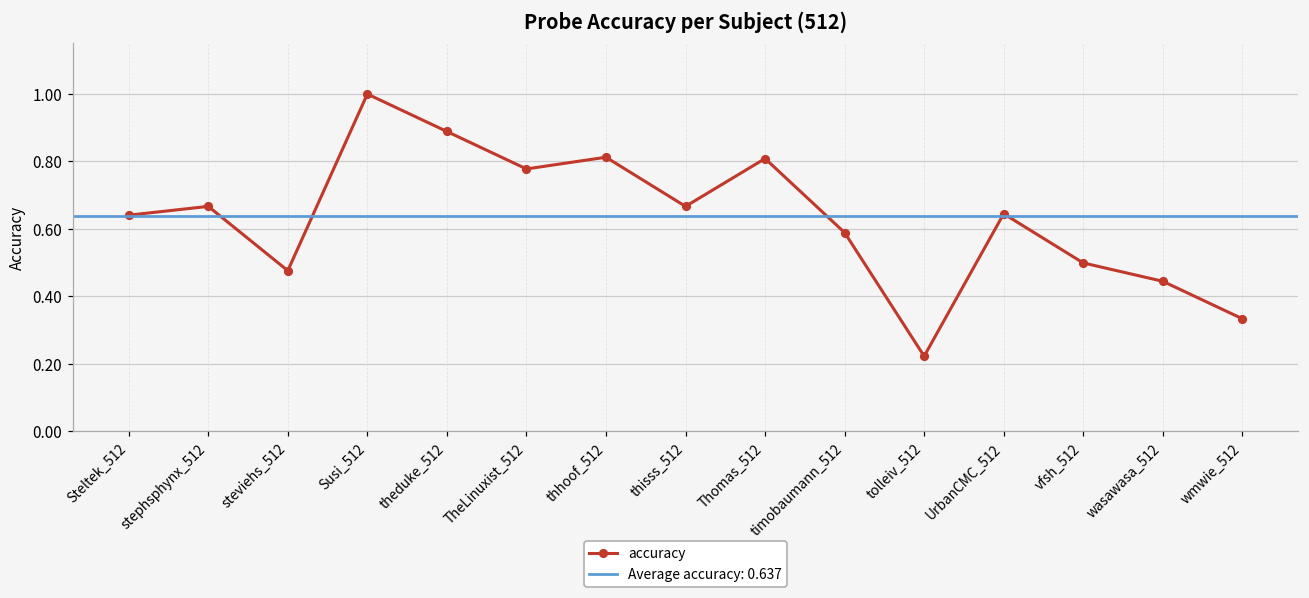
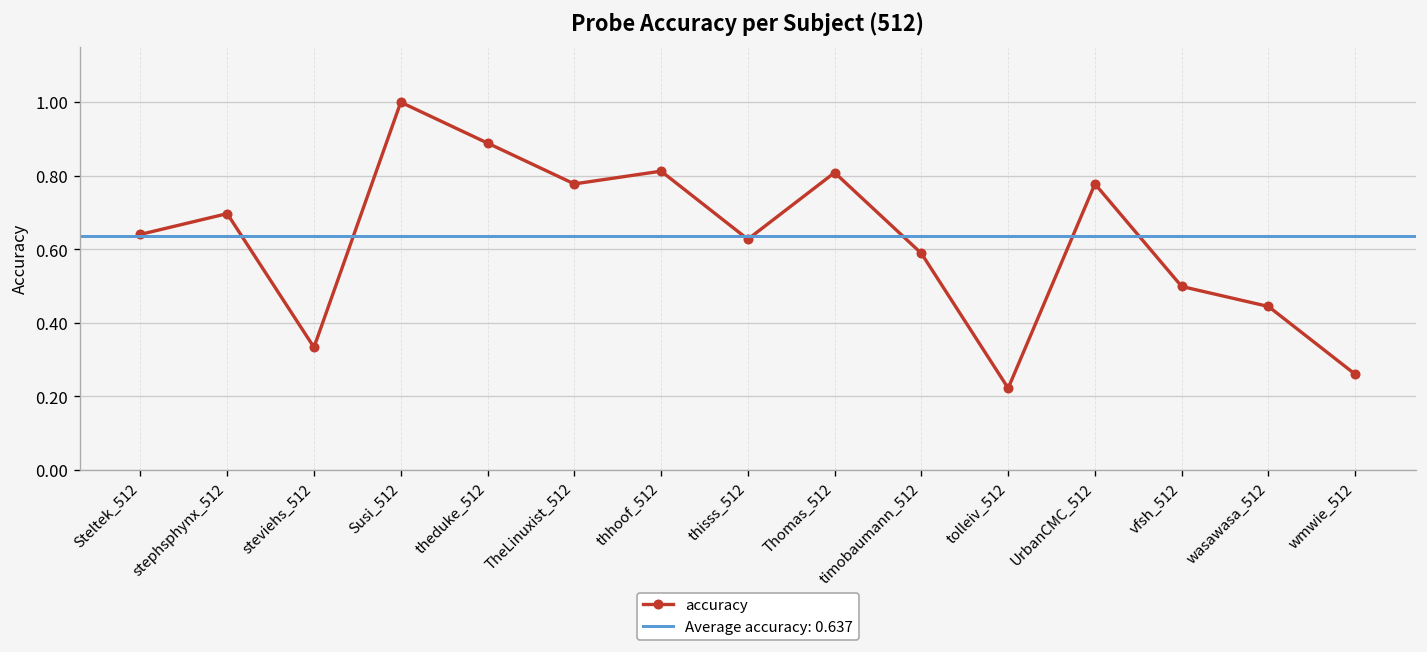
stephsphynx_512: 0.67 -> 0.70
steviehs_512: 0.48 -> 0.33
thisss_512: 0.67 -> 0.63
UrbanCMC_512: 0.64 -> 0.78
wmwie_512: 0.33 -> 0.26
